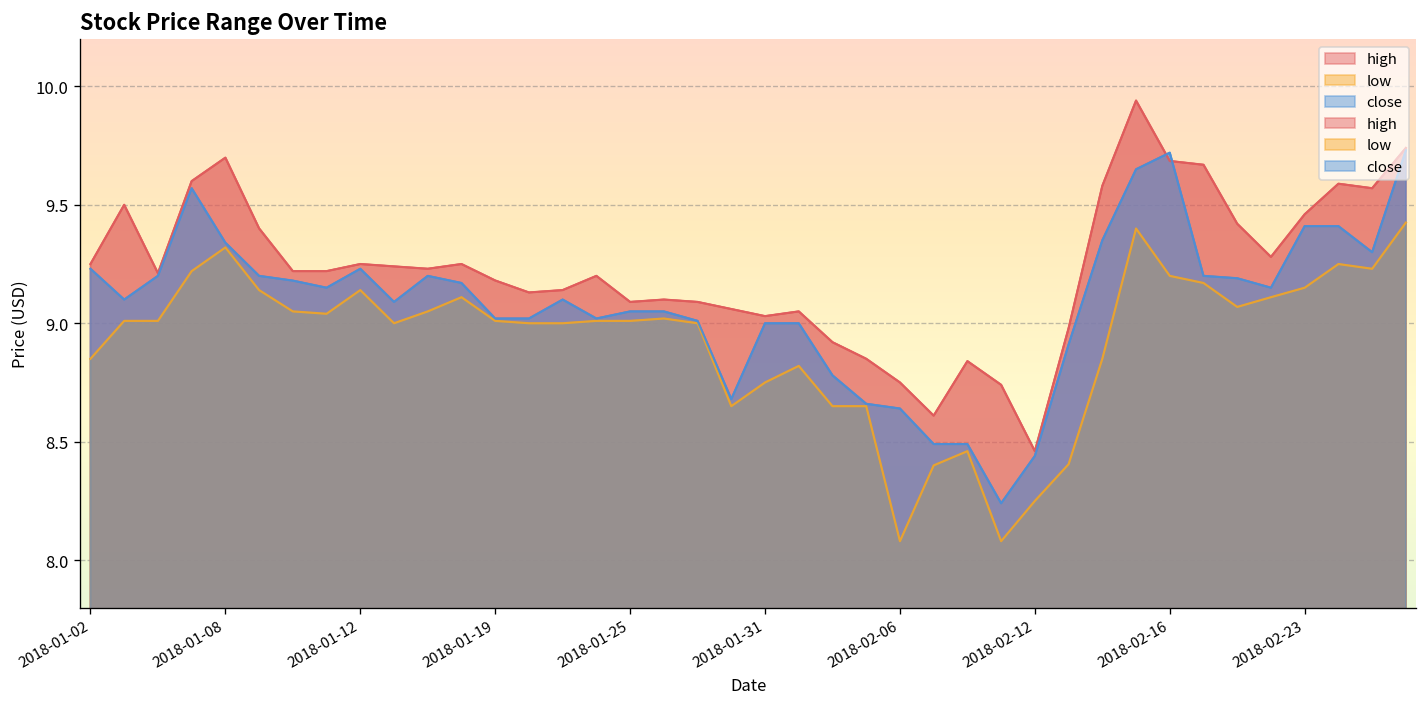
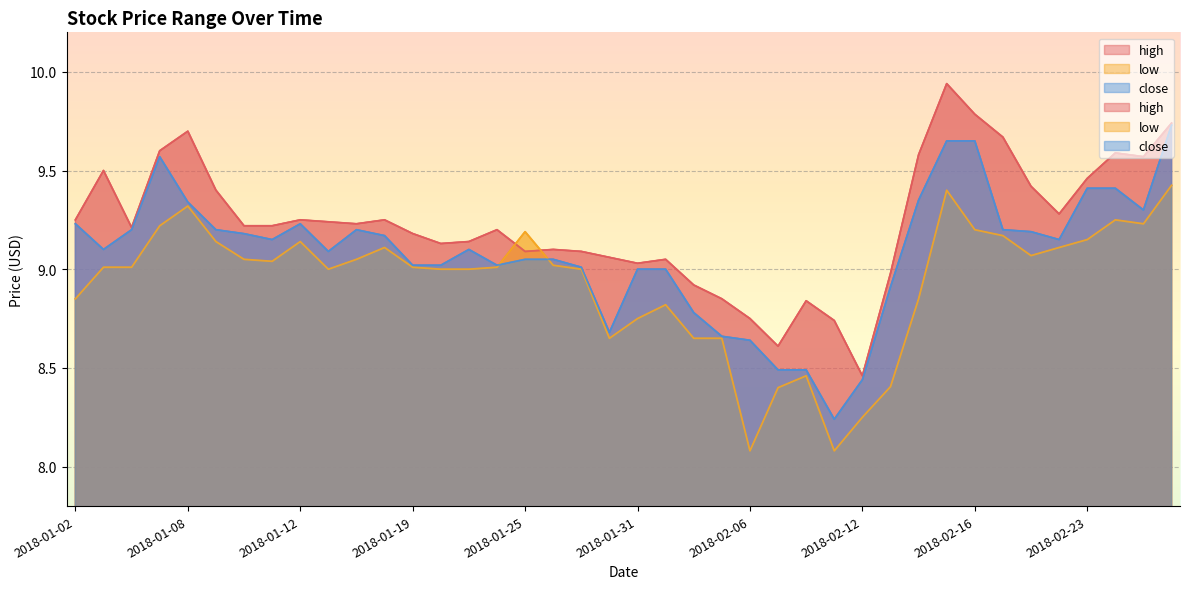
low, 2018-01-25: 9.01 -> 9.19
high, 2018-02-16: 9.69 -> 9.79
close, 2018-02-16: 9.72 -> 9.65
